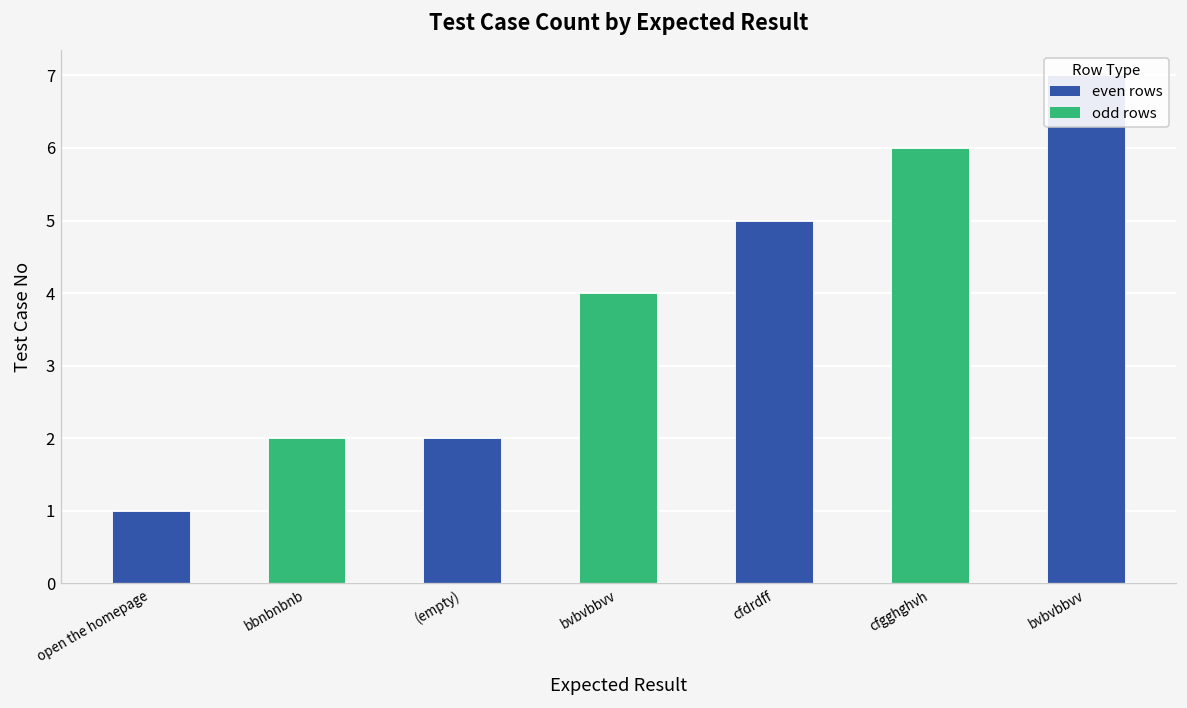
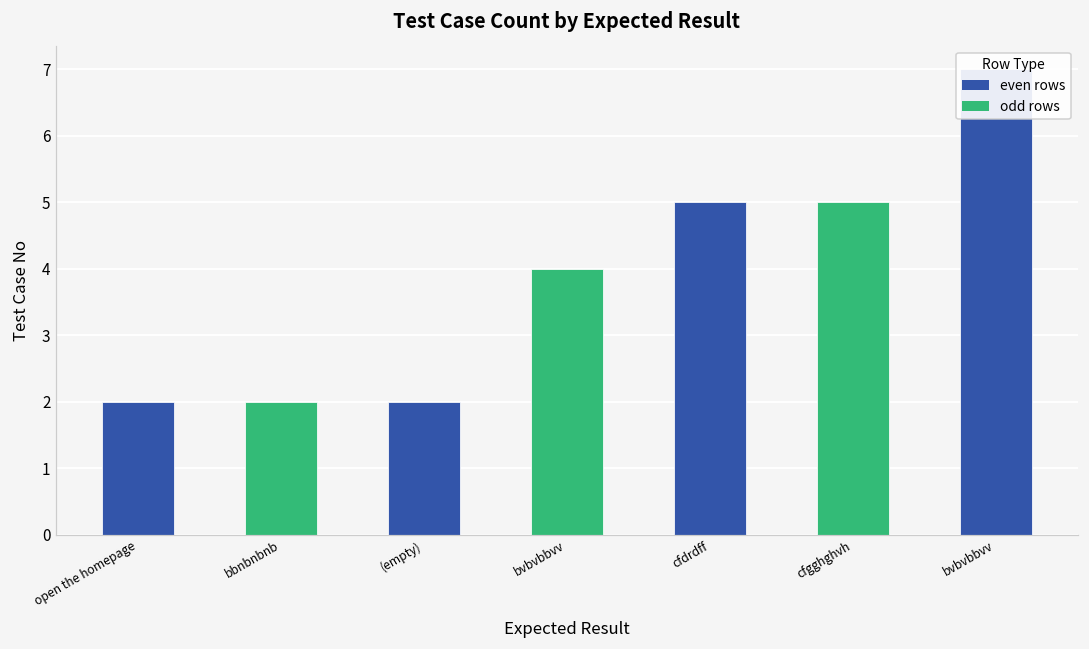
open the homepage: 1 -> 2
cfgghghvh: 6 -> 5
